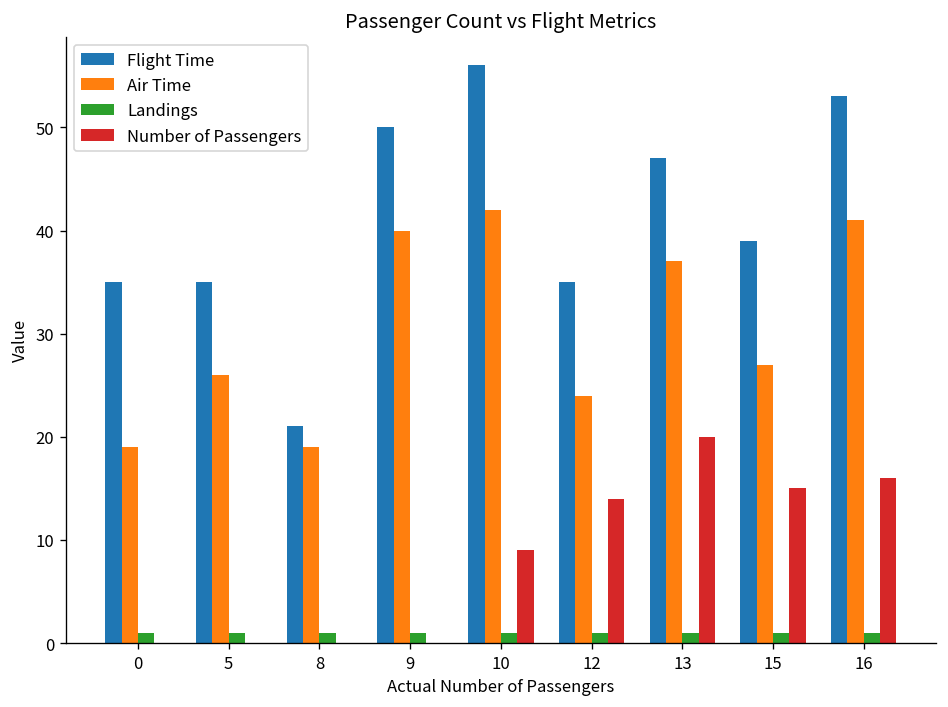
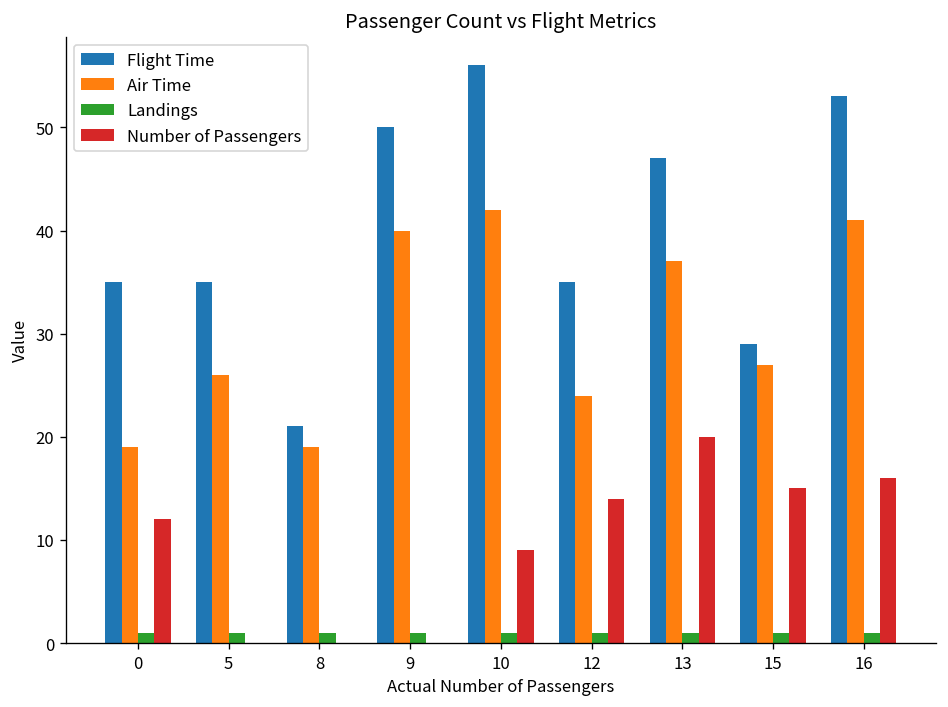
Number of Passengers, 0: 0 -> 12
Flight Time, 15: 39 -> 29
